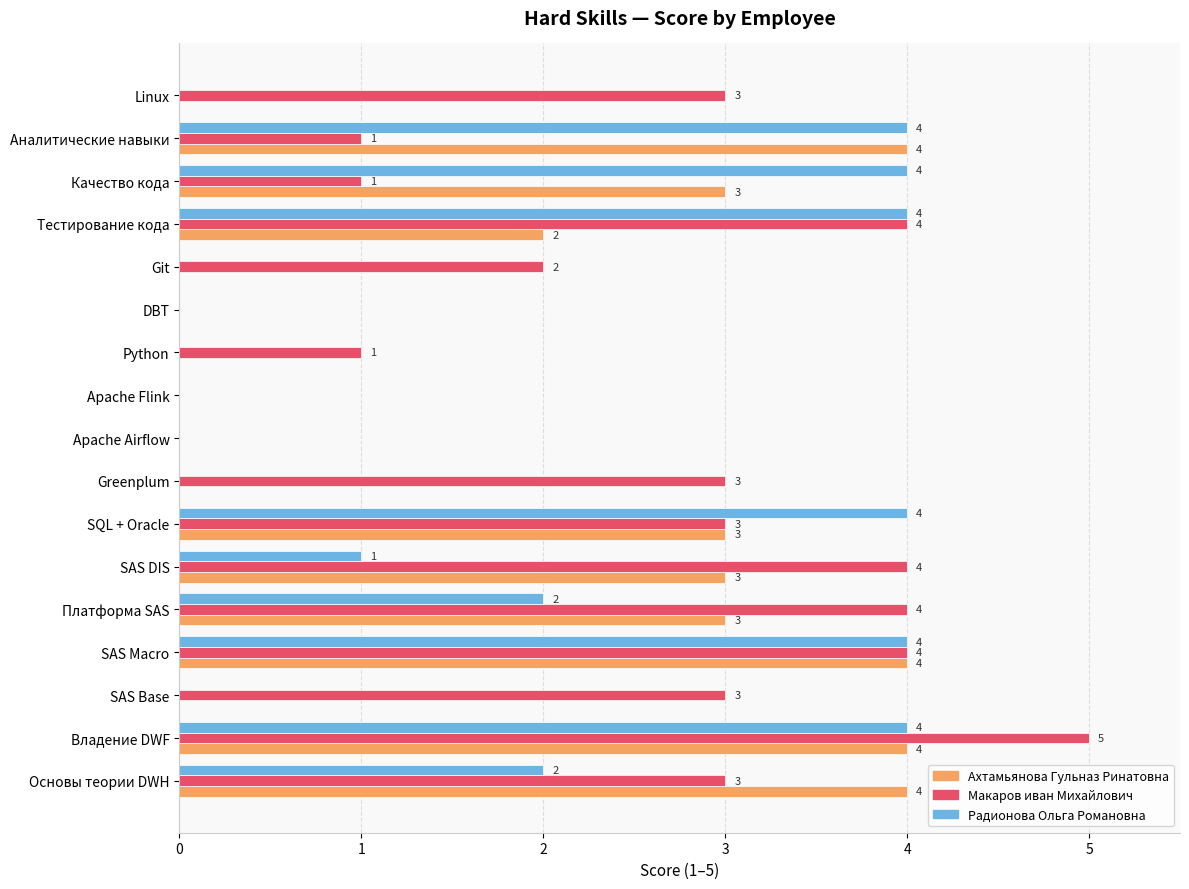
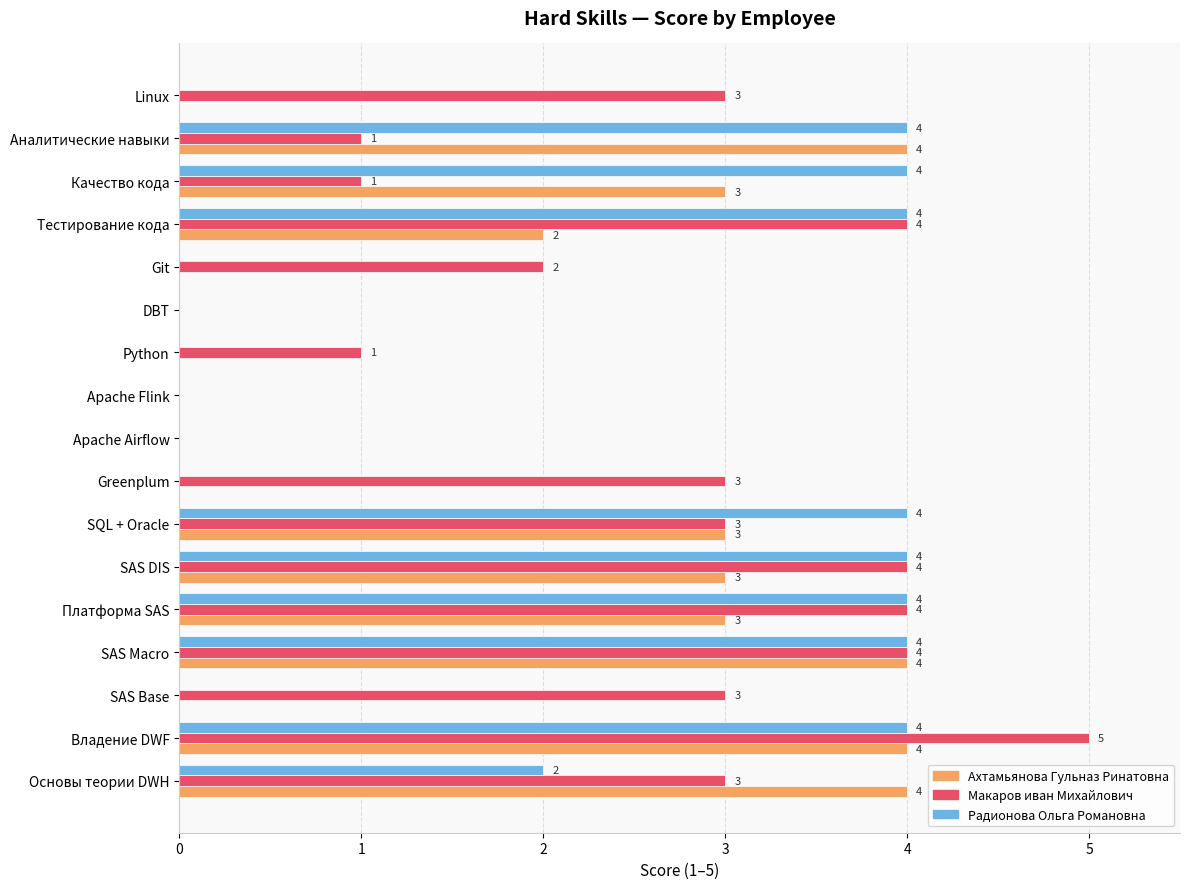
Радионова Ольга Романовна, SAS DIS: 1 -> 4
Радионова Ольга Романовна, Платформа SAS: 2 -> 4
